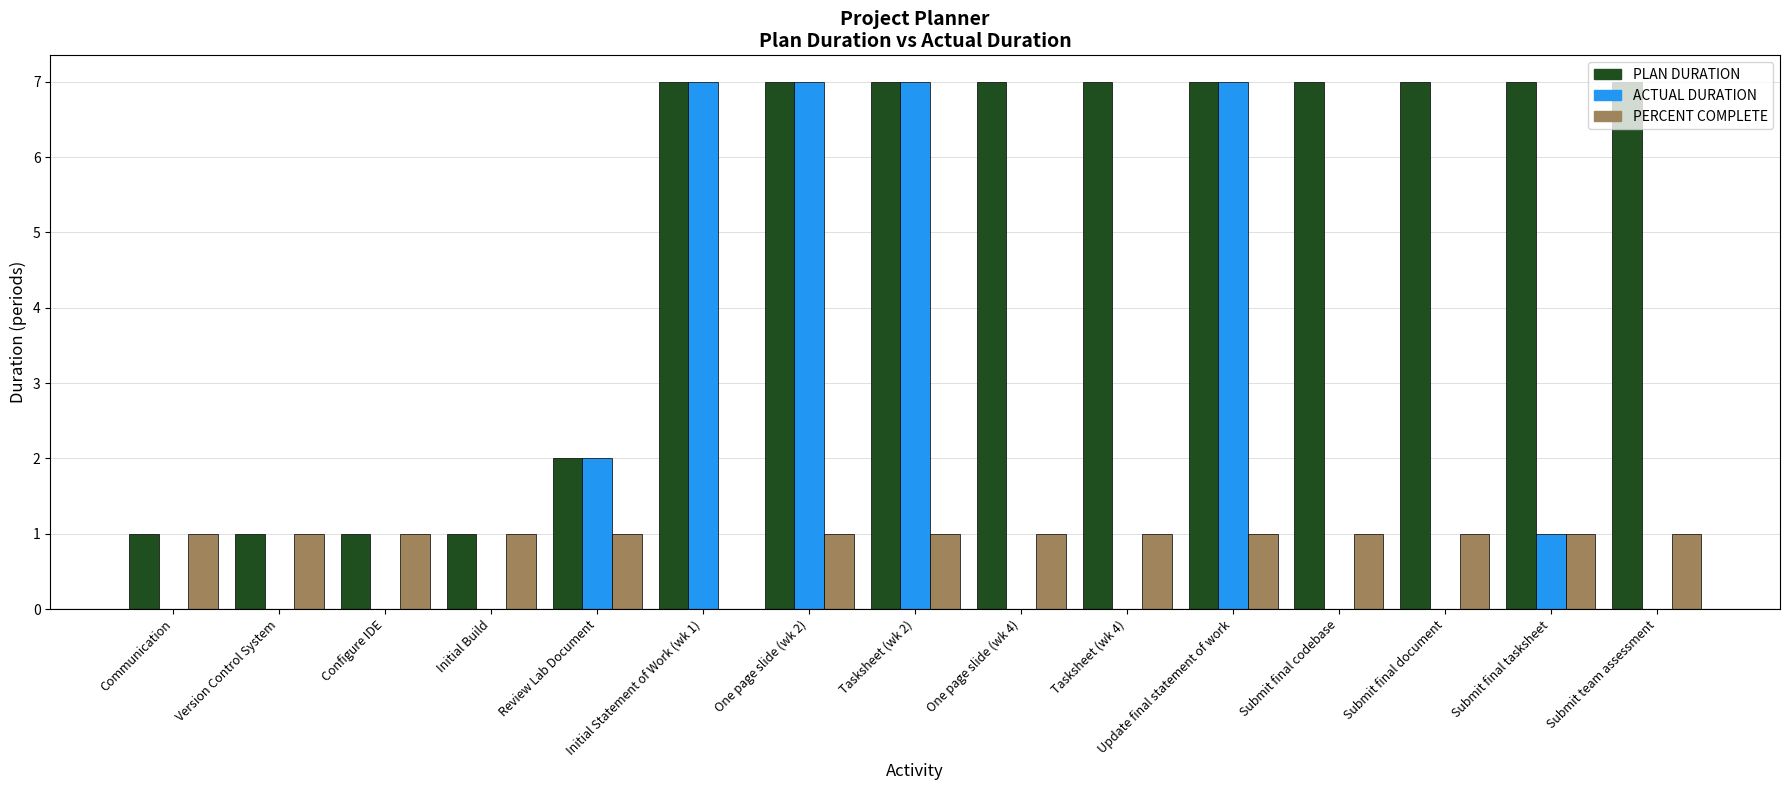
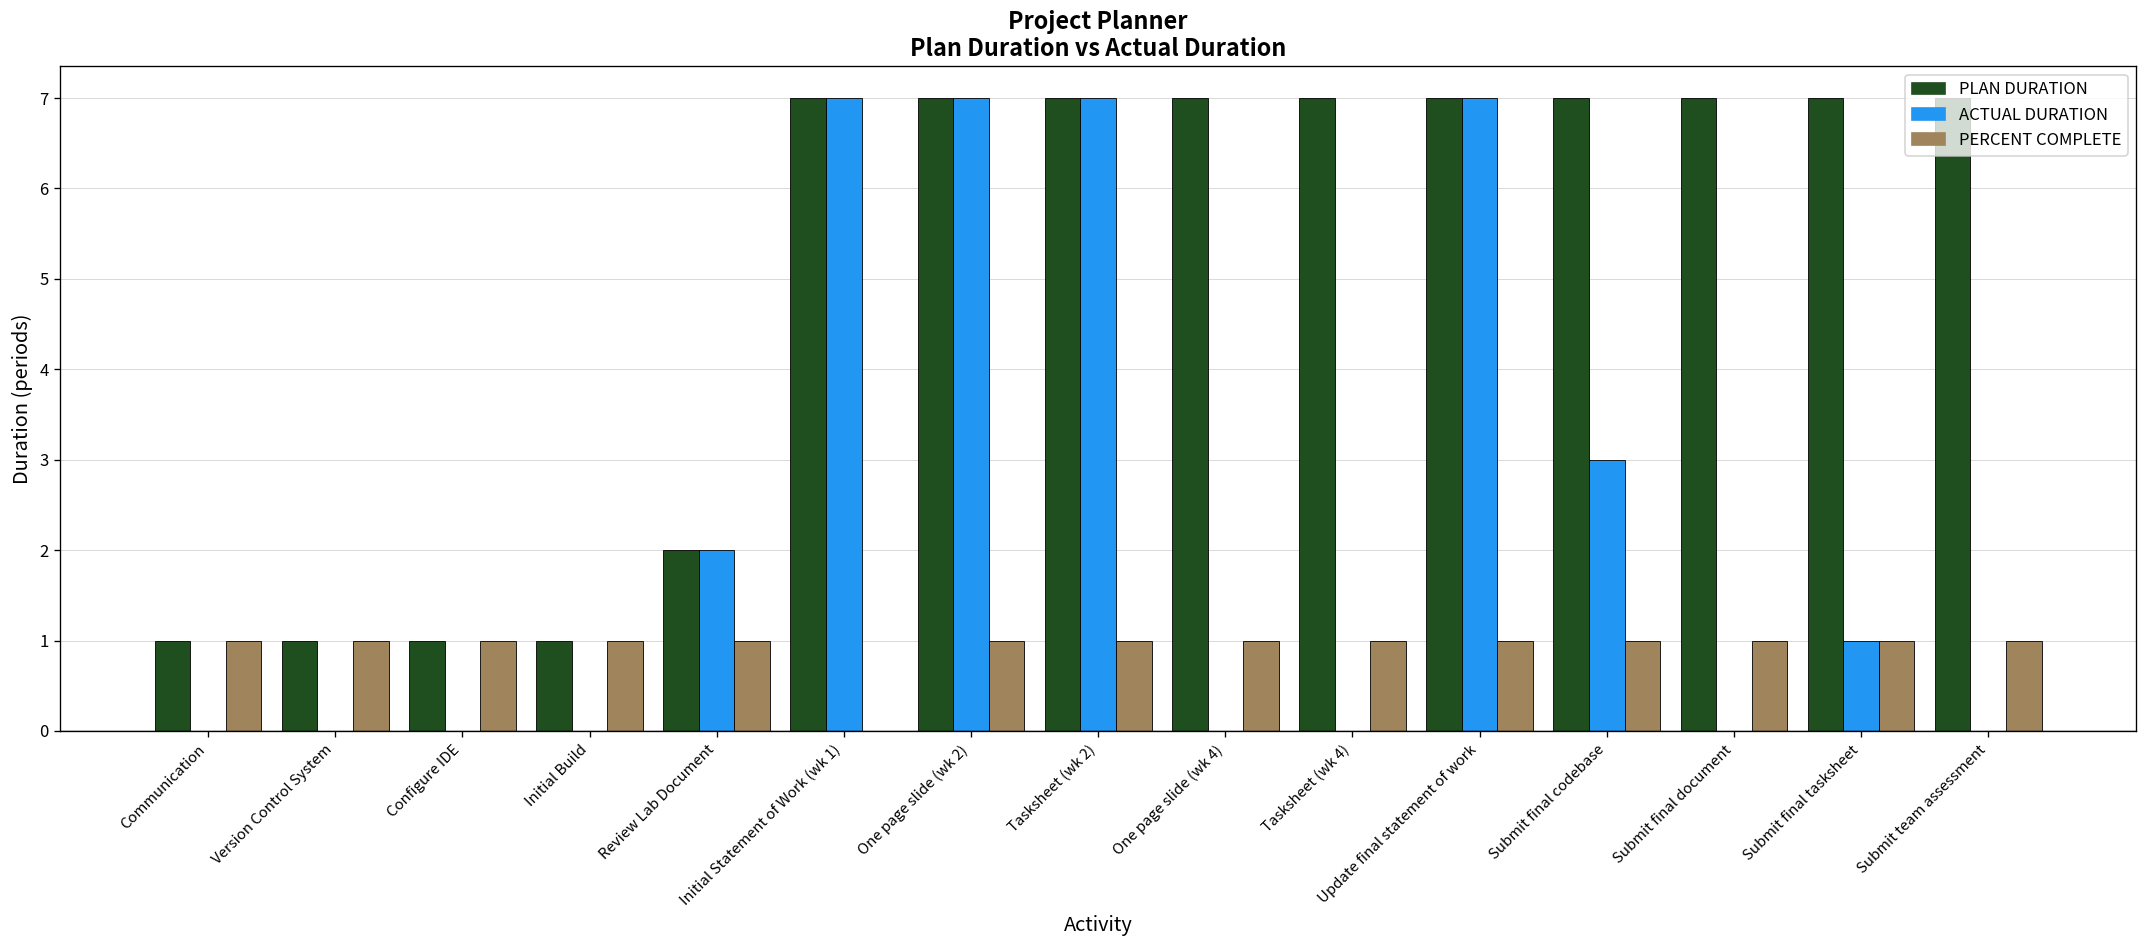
ACTUAL DURATION, Submit final codebase: 0 -> 3
